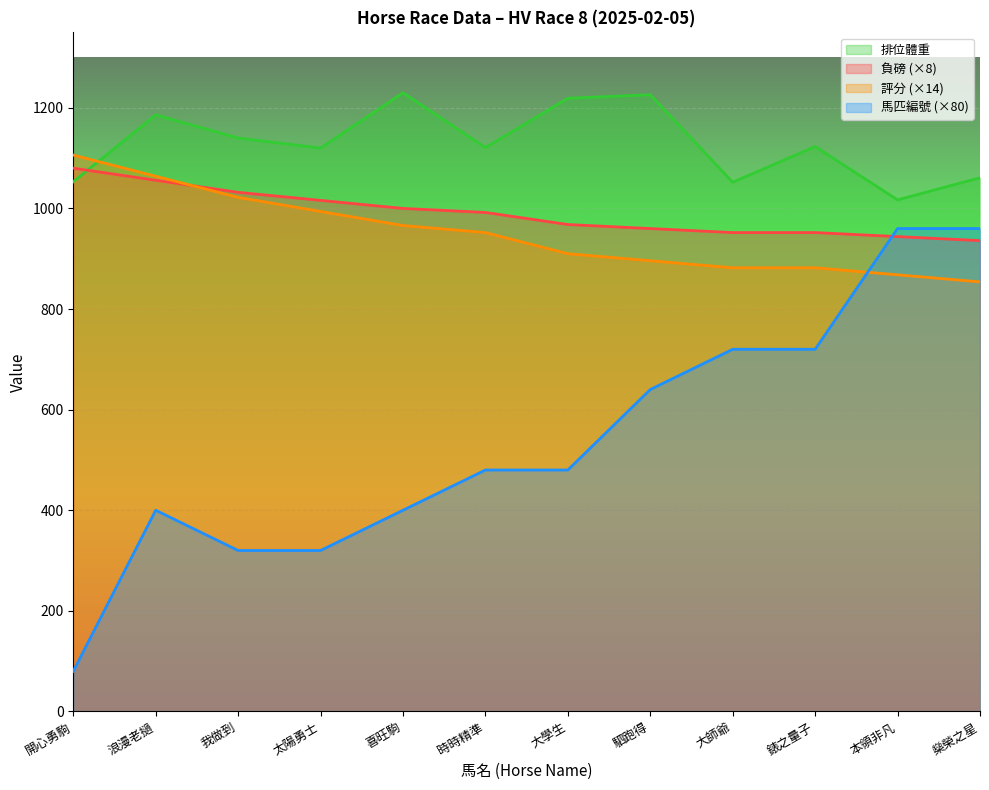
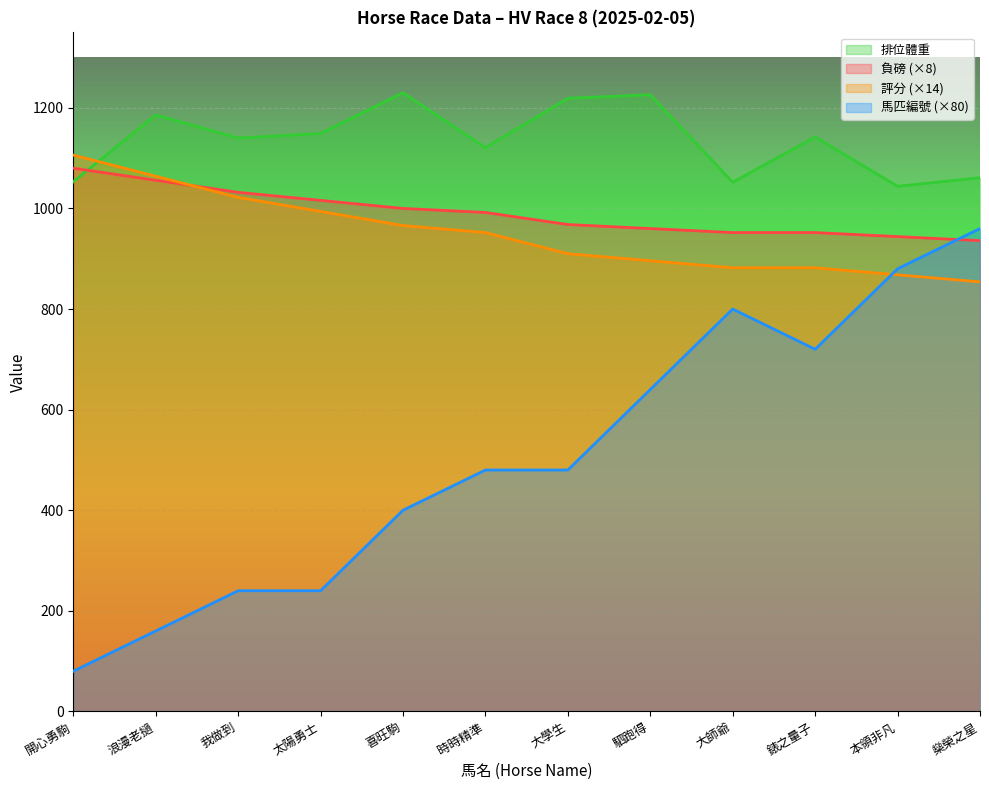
馬匹編號 (×80), 浪漫老撾: 400 -> 160
馬匹編號 (×80), 我做到: 320 -> 240
排位體重, 太陽勇士: 1120 -> 1150
馬匹編號 (×80), 太陽勇士: 320 -> 240
馬匹編號 (×80), 大師爺: 720 -> 800
排位體重, 錶之量子: 1120 -> 1140
排位體重, 本領非凡: 1020 -> 1040
馬匹編號 (×80), 本領非凡: 960 -> 880
